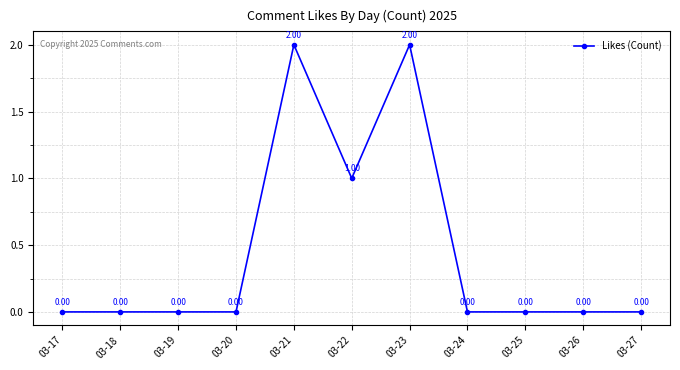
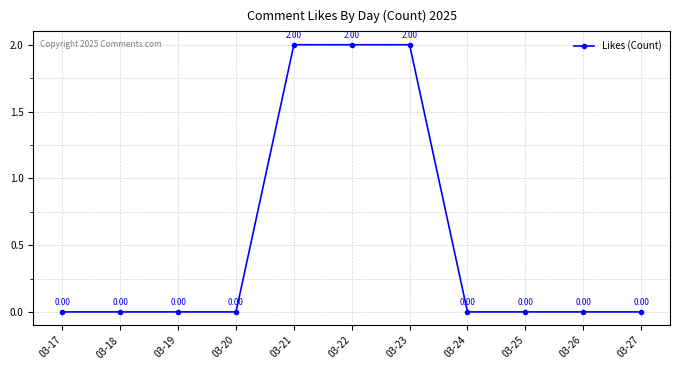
03-22: 1.00 -> 2.00
